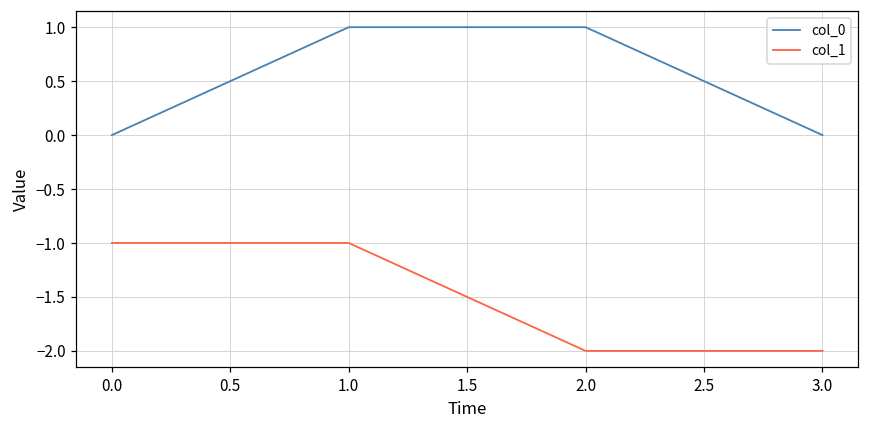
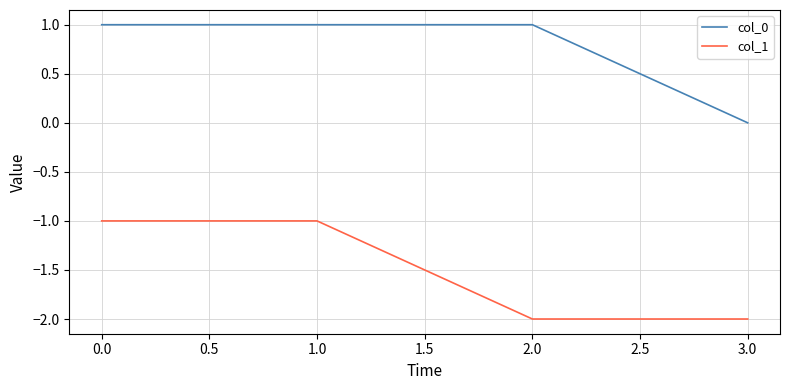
col_0, 0.0: 0 -> 1
